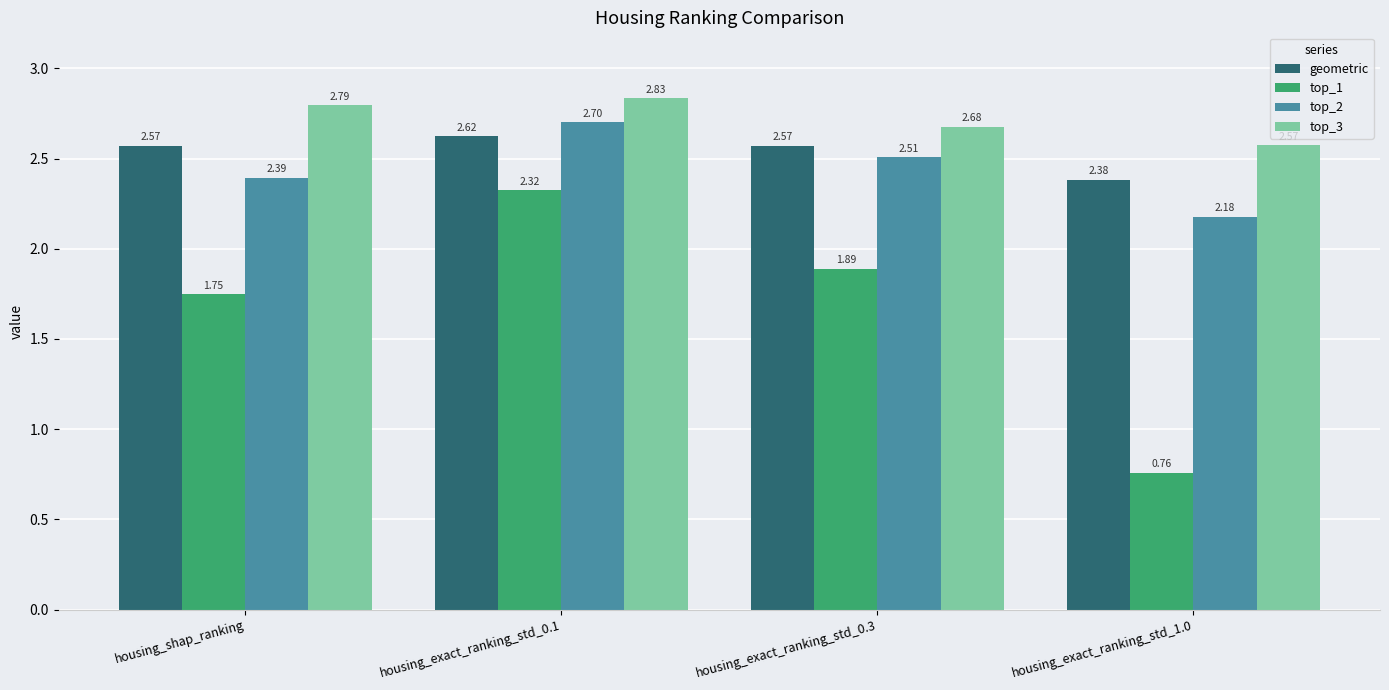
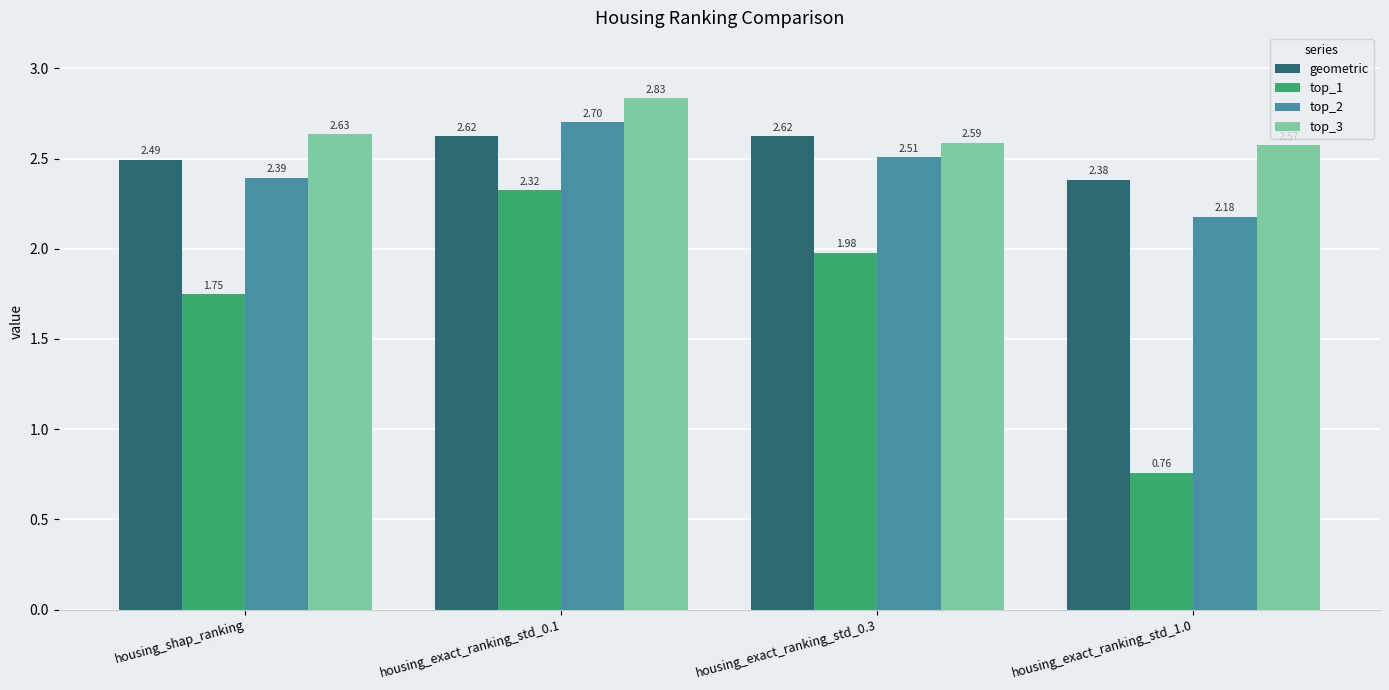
geometric, housing_shap_ranking: 2.57 -> 2.49
top_3, housing_shap_ranking: 2.79 -> 2.63
geometric, housing_exact_ranking_std_0.3: 2.57 -> 2.62
top_1, housing_exact_ranking_std_0.3: 1.89 -> 1.98
top_3, housing_exact_ranking_std_0.3: 2.68 -> 2.59
